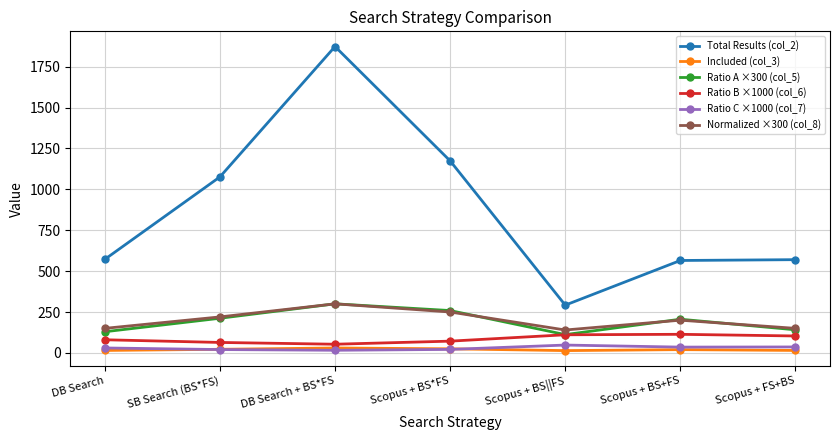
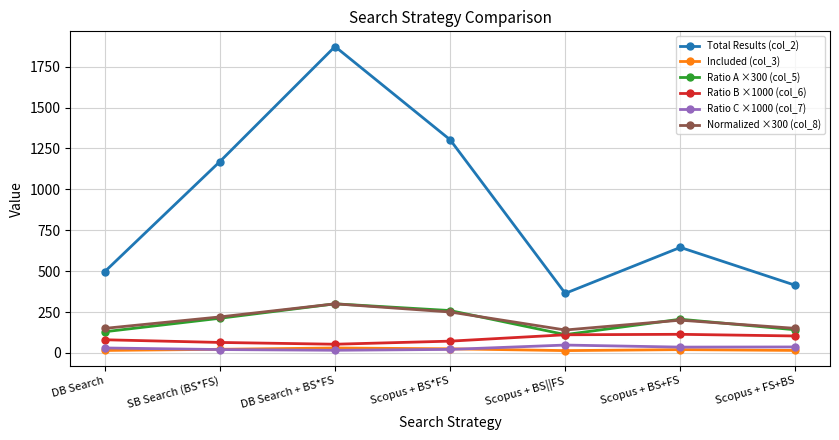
Total Results (col_2), DB Search: 570 -> 500
Total Results (col_2), SB Search (BS*FS): 1080 -> 1170
Total Results (col_2), Scopus + BS*FS: 1170 -> 1300
Total Results (col_2), Scopus + BS||FS: 290 -> 360
Total Results (col_2), Scopus + BS+FS: 570 -> 650
Total Results (col_2), Scopus + FS+BS: 570 -> 410
